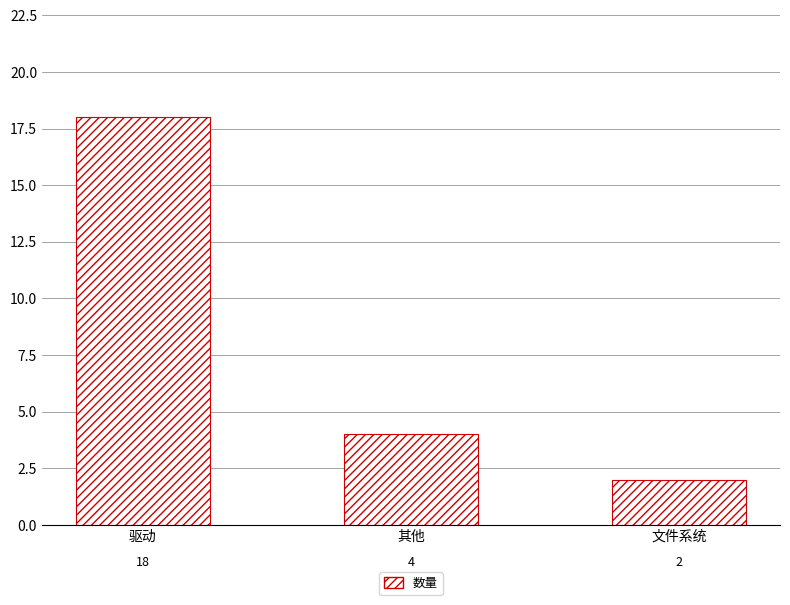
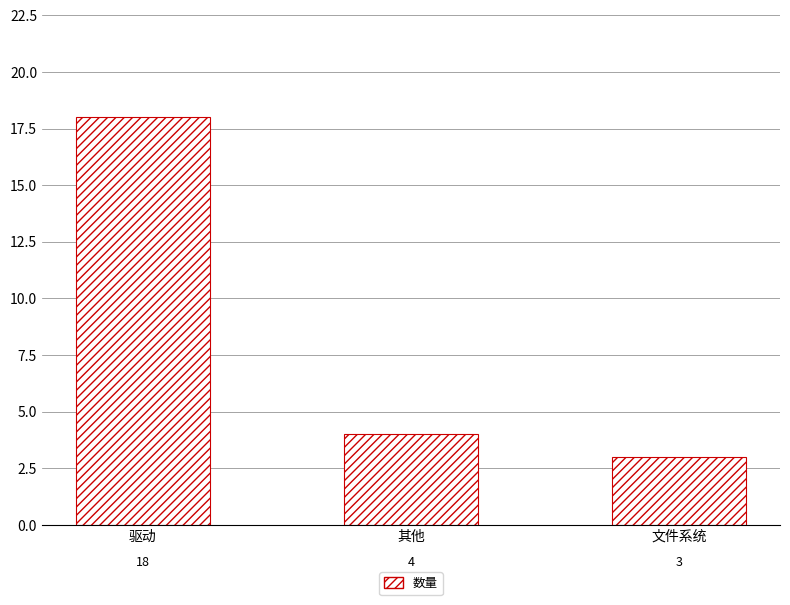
文件系统: 2 -> 3
